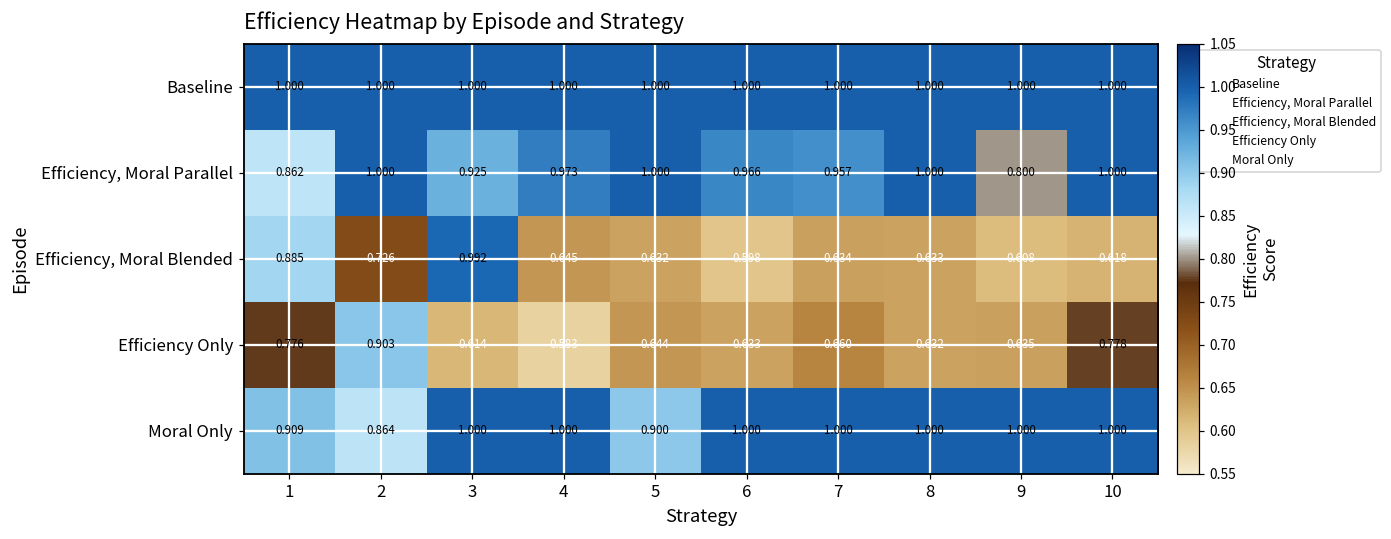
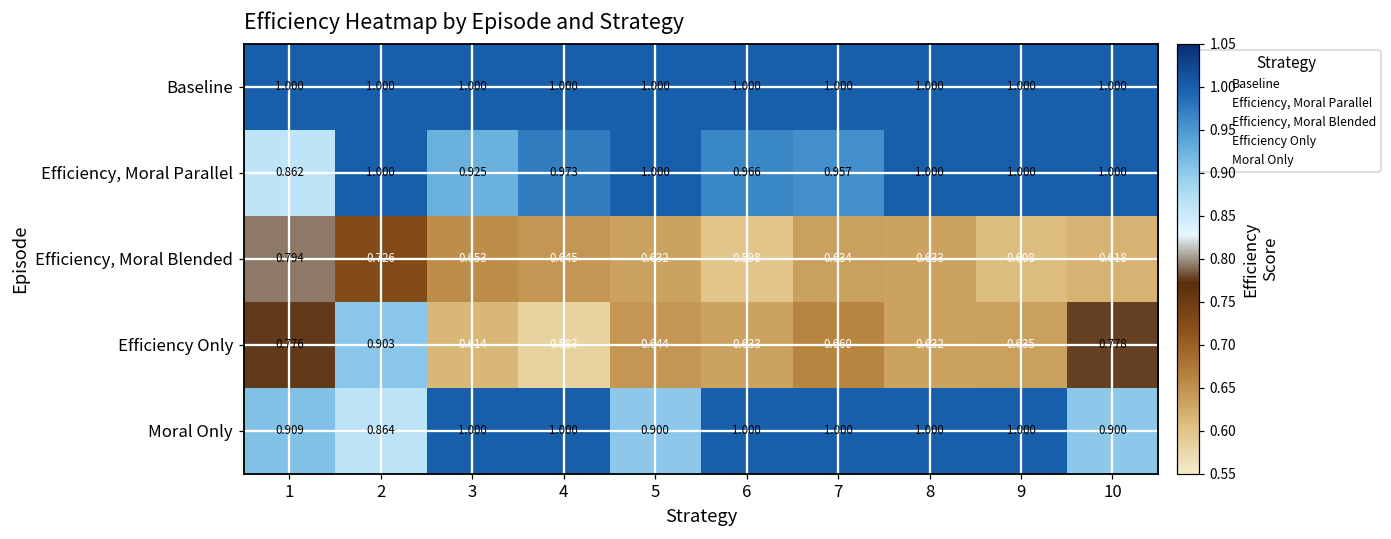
Efficiency, Moral Parallel, 9: 0.800 -> 1.000
Efficiency, Moral Blended, 1: 0.885 -> 0.794
Efficiency, Moral Blended, 3: 0.992 -> 0.653
Moral Only, 10: 1.000 -> 0.900
